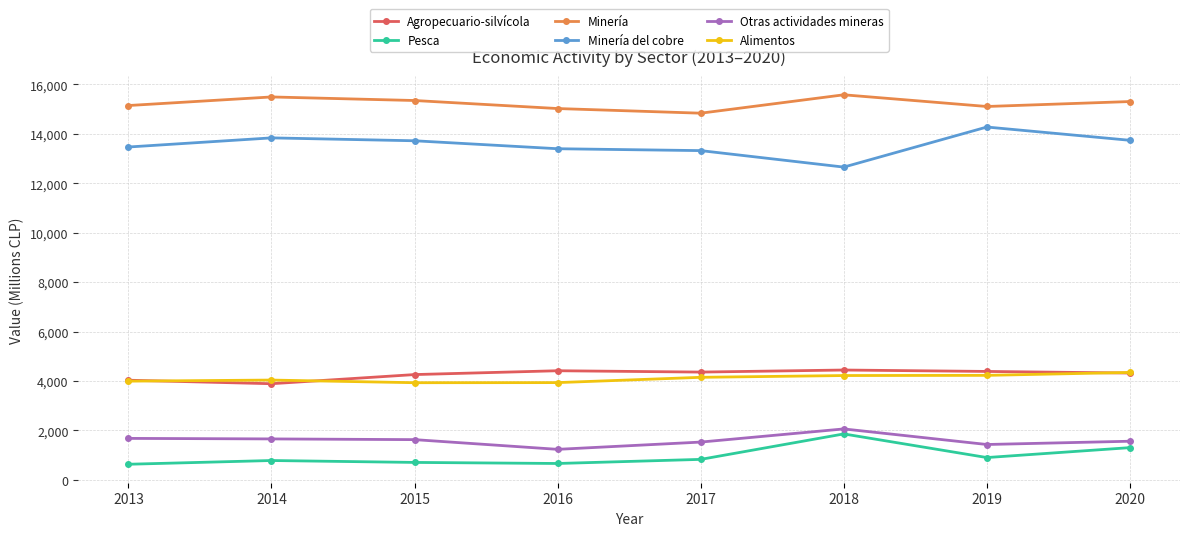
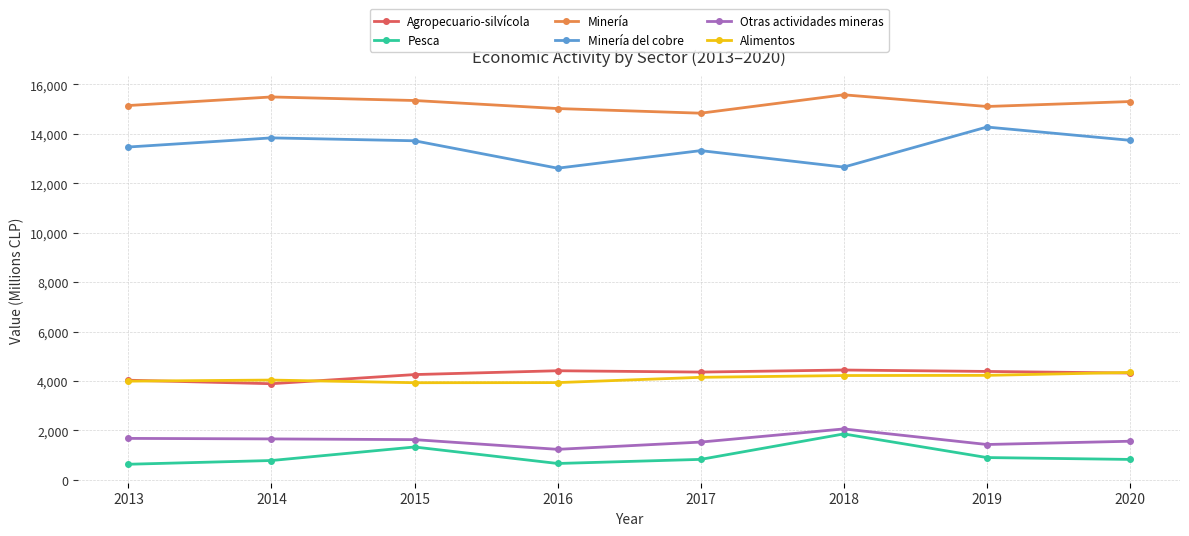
Pesca, 2015: 700 -> 1,300
Minería del cobre, 2016: 13,400 -> 12,600
Pesca, 2020: 1,300 -> 800
